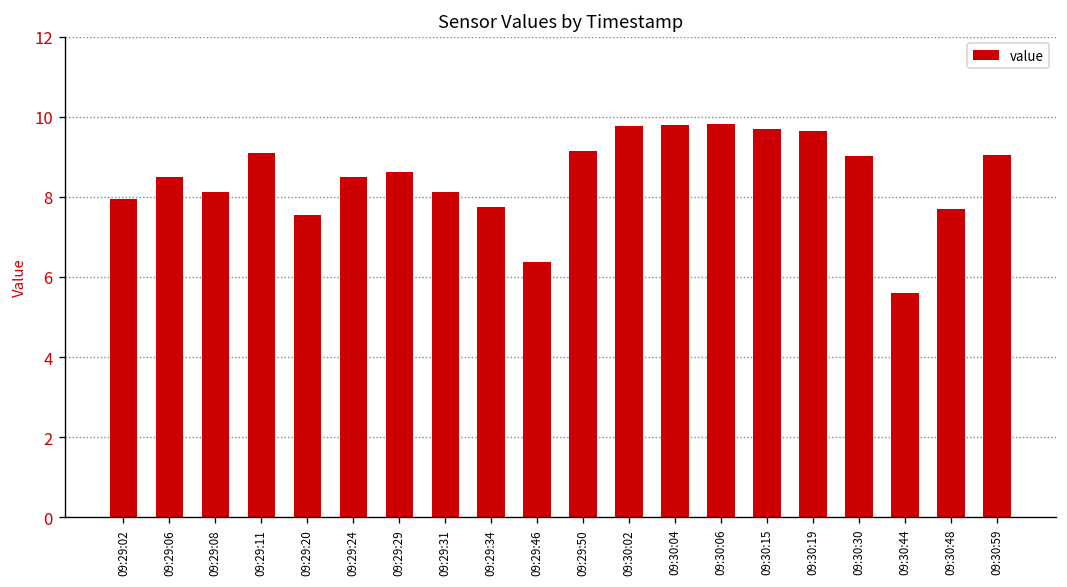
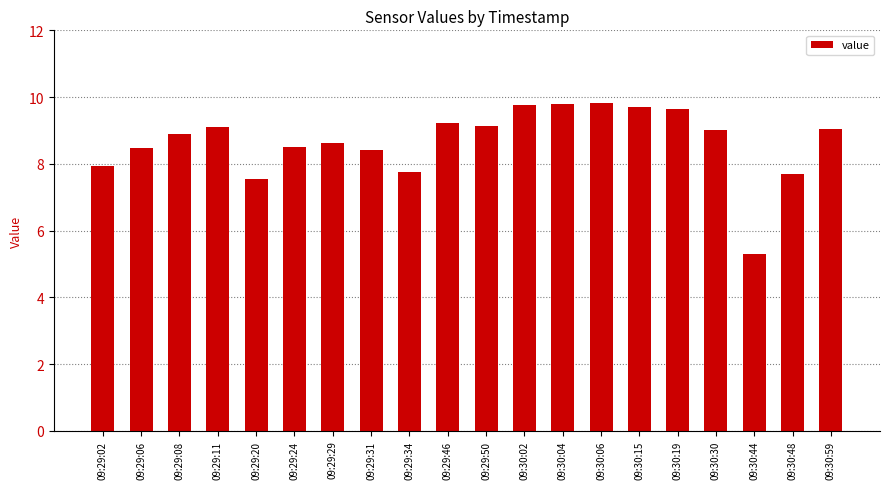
09:29:08: 8.1 -> 8.9
09:29:31: 8.1 -> 8.4
09:29:46: 6.4 -> 9.2
09:30:44: 5.6 -> 5.3
